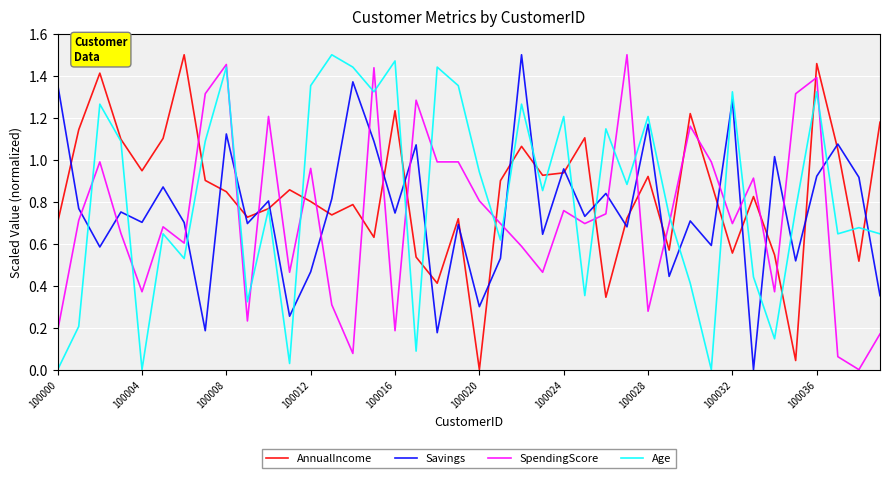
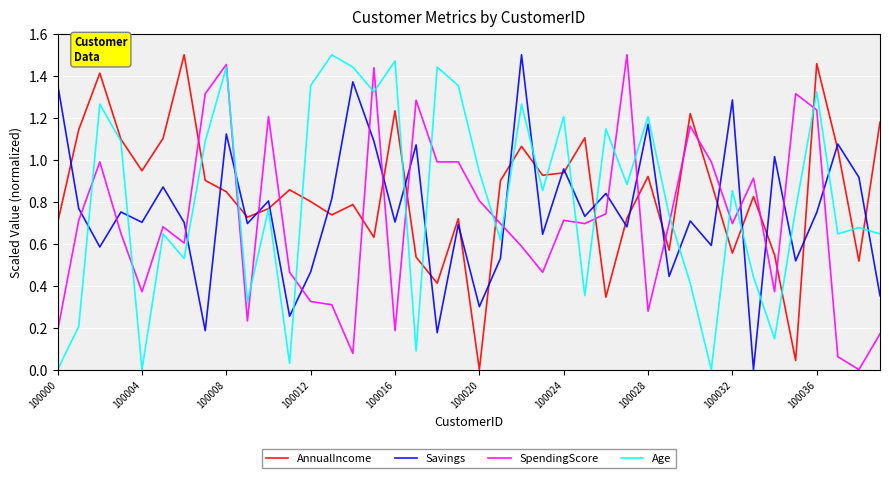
SpendingScore, 100012: 0.96 -> 0.32
Savings, 100016: 0.75 -> 0.70
SpendingScore, 100024: 0.76 -> 0.71
Age, 100032: 1.32 -> 0.85
Savings, 100036: 0.92 -> 0.75
SpendingScore, 100036: 1.39 -> 1.24
